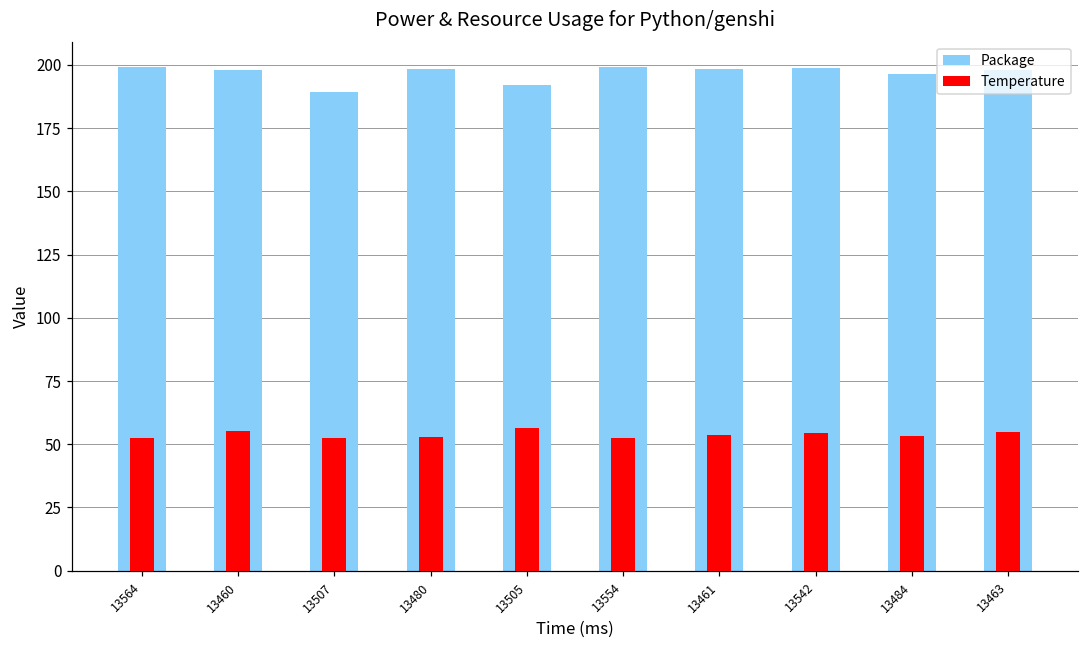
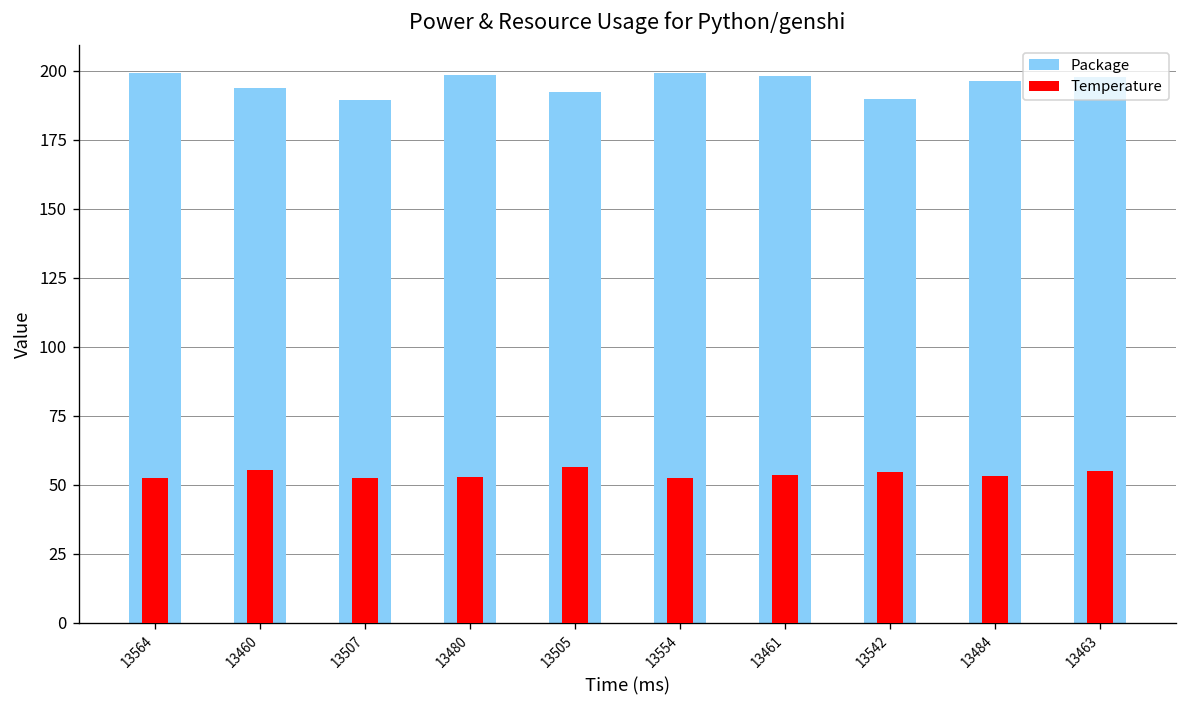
Package, 13460: 198 -> 194
Package, 13542: 199 -> 190
